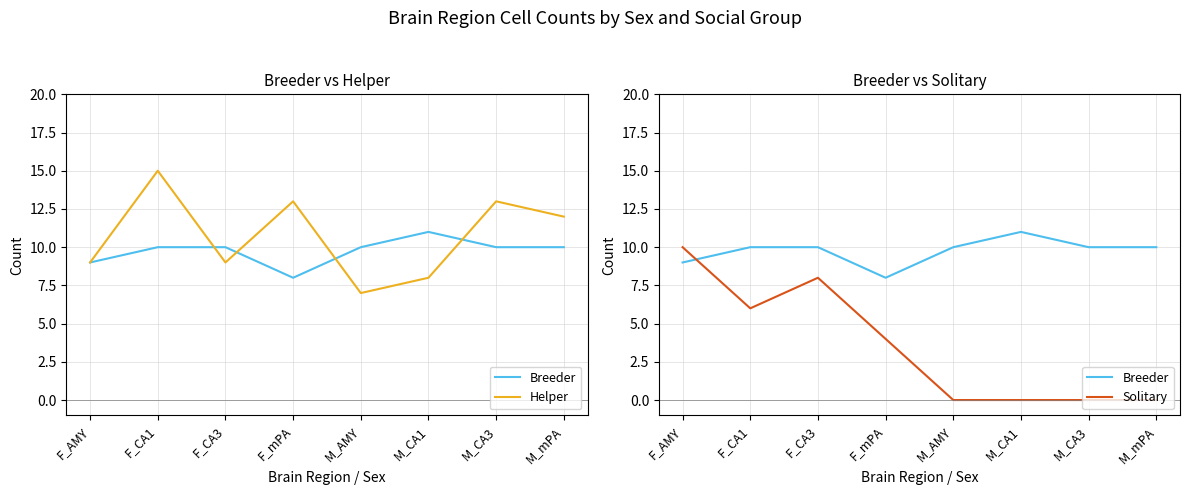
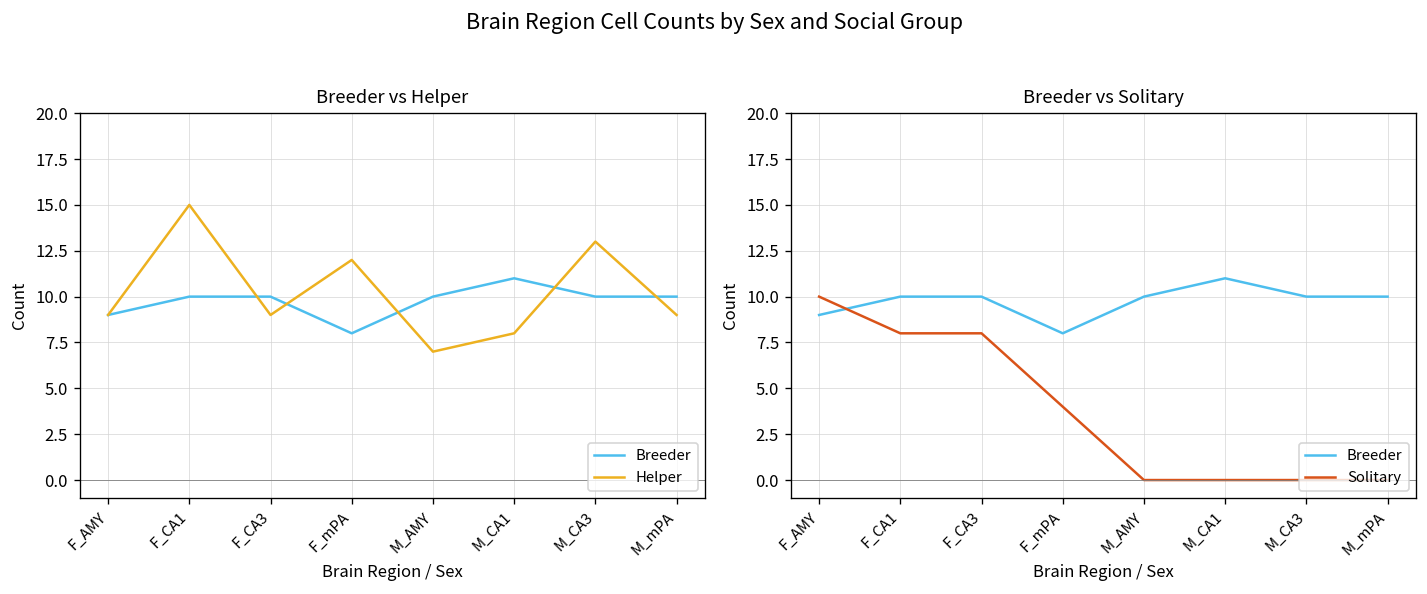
Breeder vs Helper, Helper, F_mPA: 13 -> 12
Breeder vs Helper, Helper, M_mPA: 12 -> 9
Breeder vs Solitary, Solitary, F_CA1: 6 -> 8
